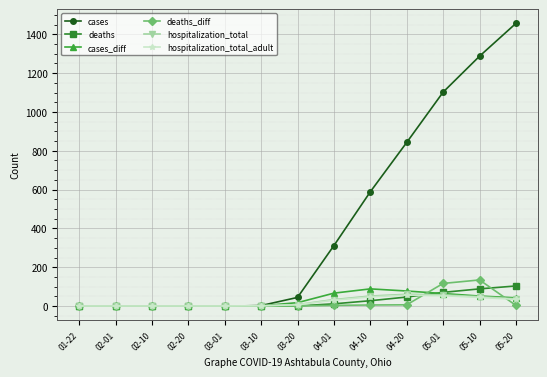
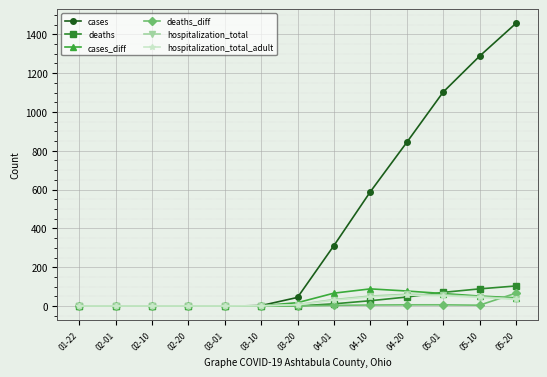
deaths_diff, 05-01: 120 -> 10
deaths_diff, 05-10: 140 -> 10
deaths_diff, 05-20: 0 -> 70
